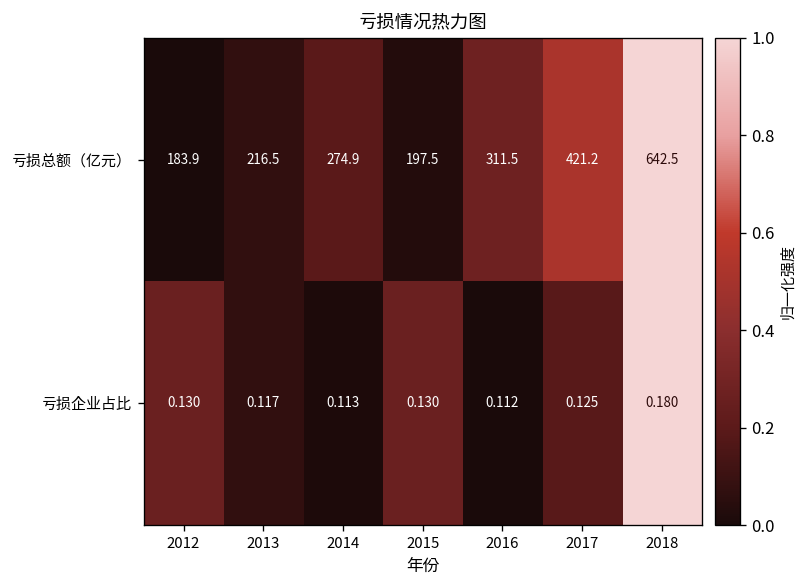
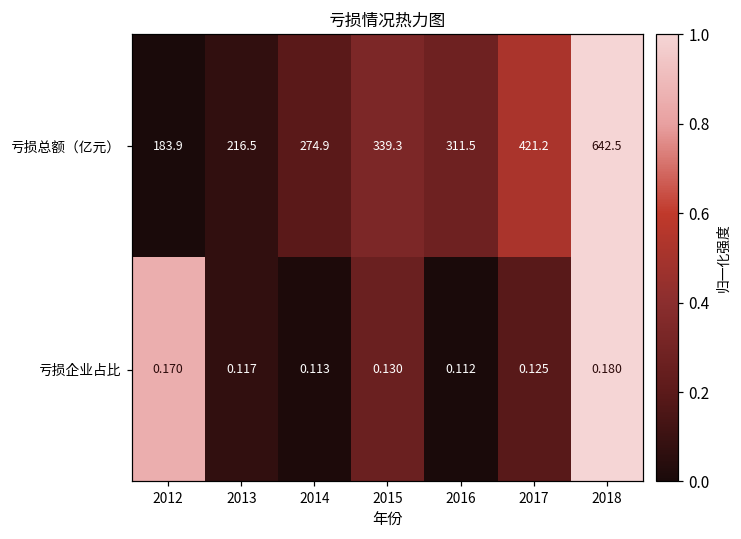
亏损总额（亿元）, 2015: 197.5 -> 339.3
亏损企业占比, 2012: 0.130 -> 0.170
